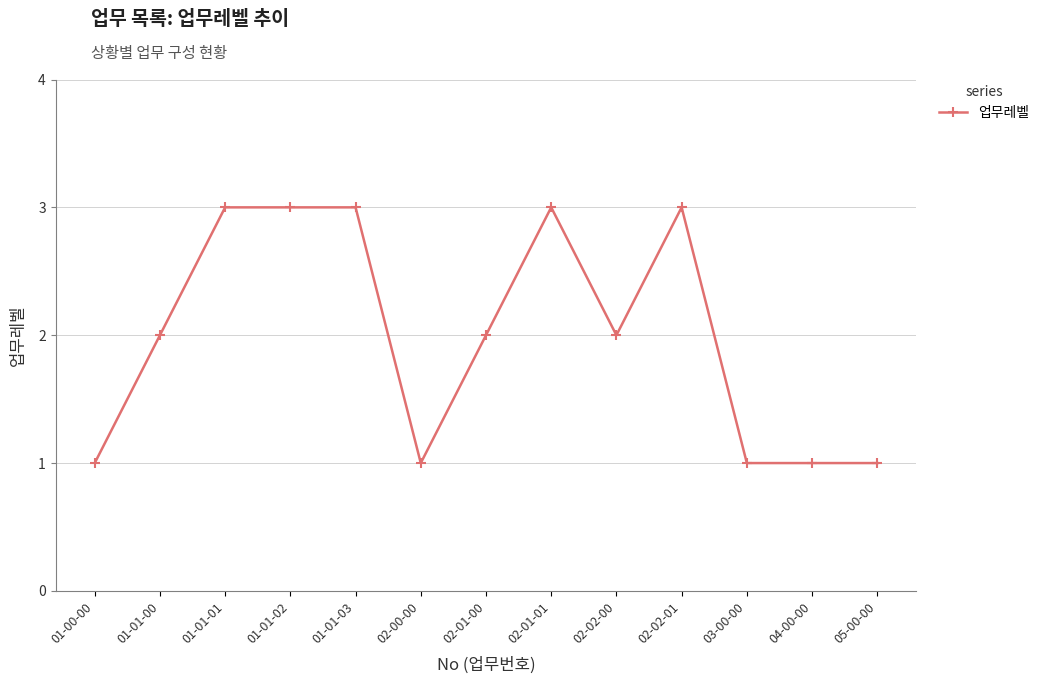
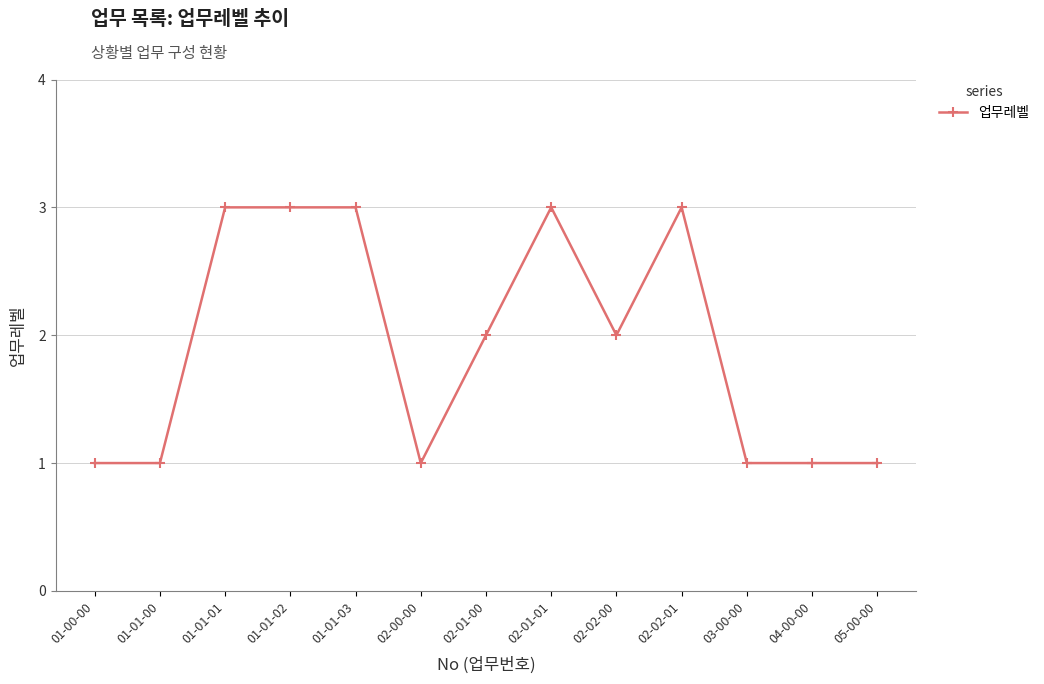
01-01-00: 2 -> 1
